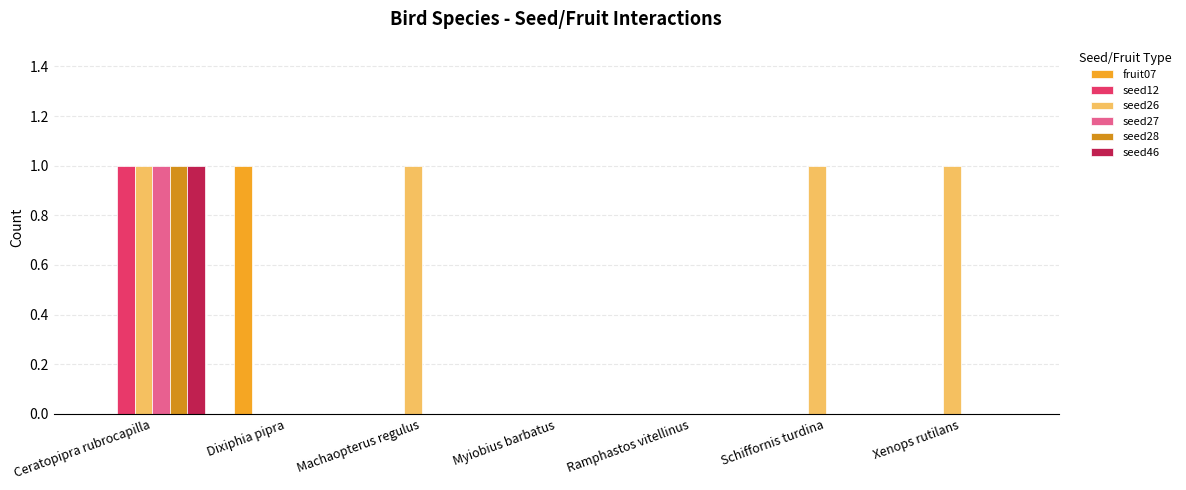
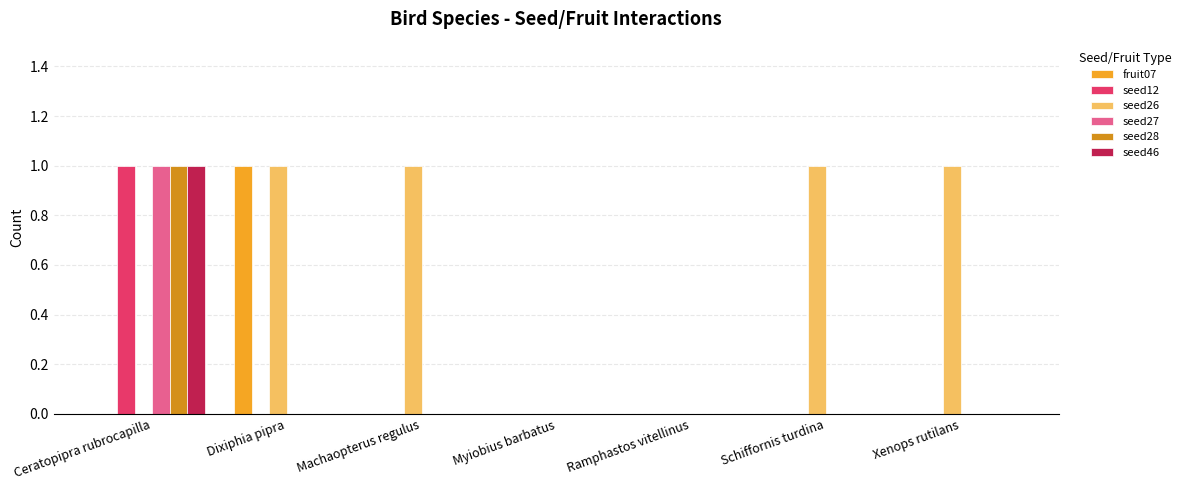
seed26, Ceratopipra rubrocapilla: 1 -> 0
seed26, Dixiphia pipra: 0 -> 1
